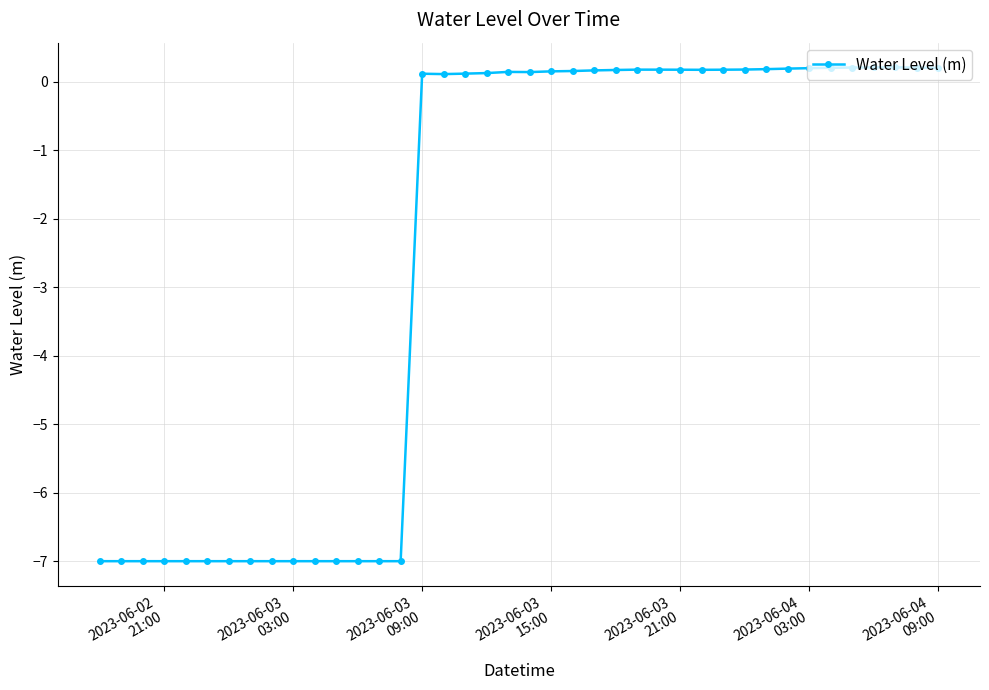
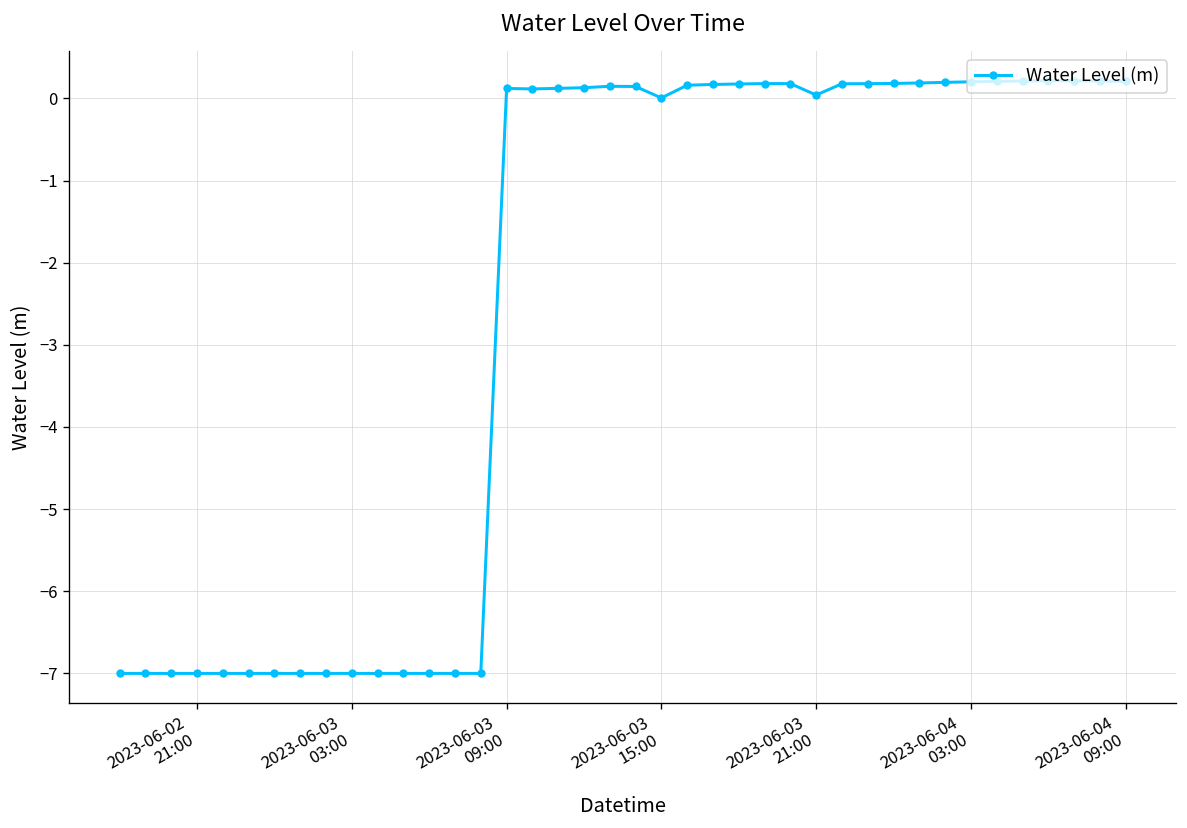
2023-06-03 15:00: 0.2 -> 0.0
2023-06-03 21:00: 0.2 -> 0.0
